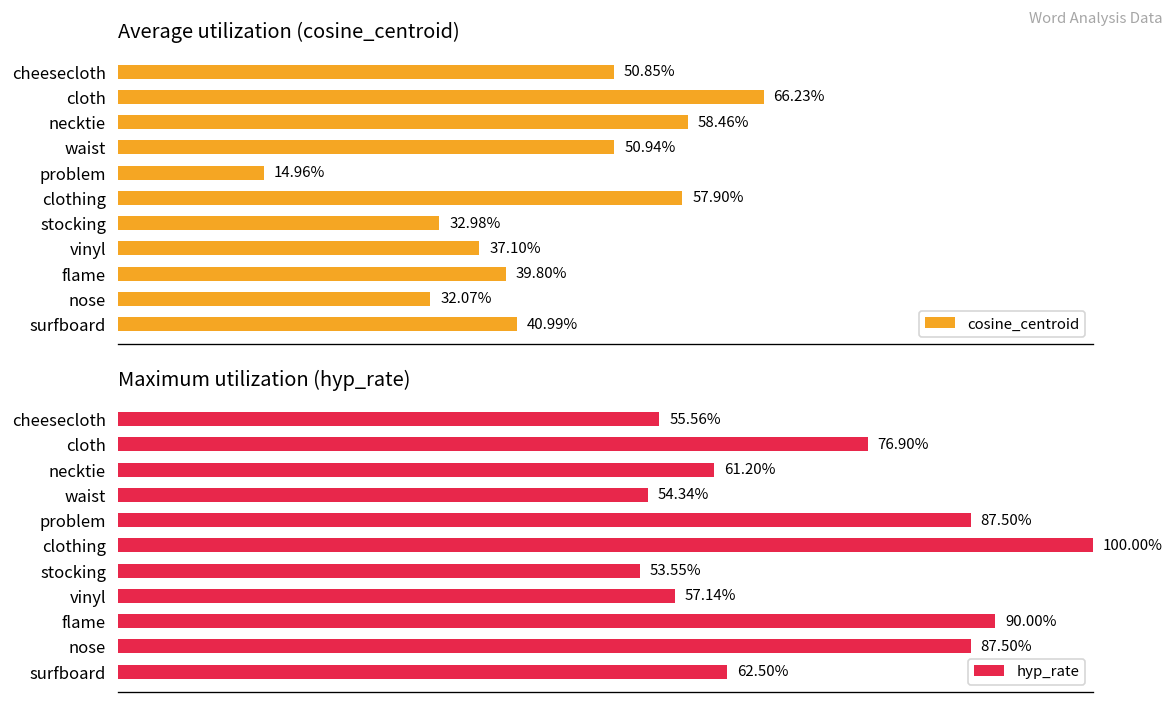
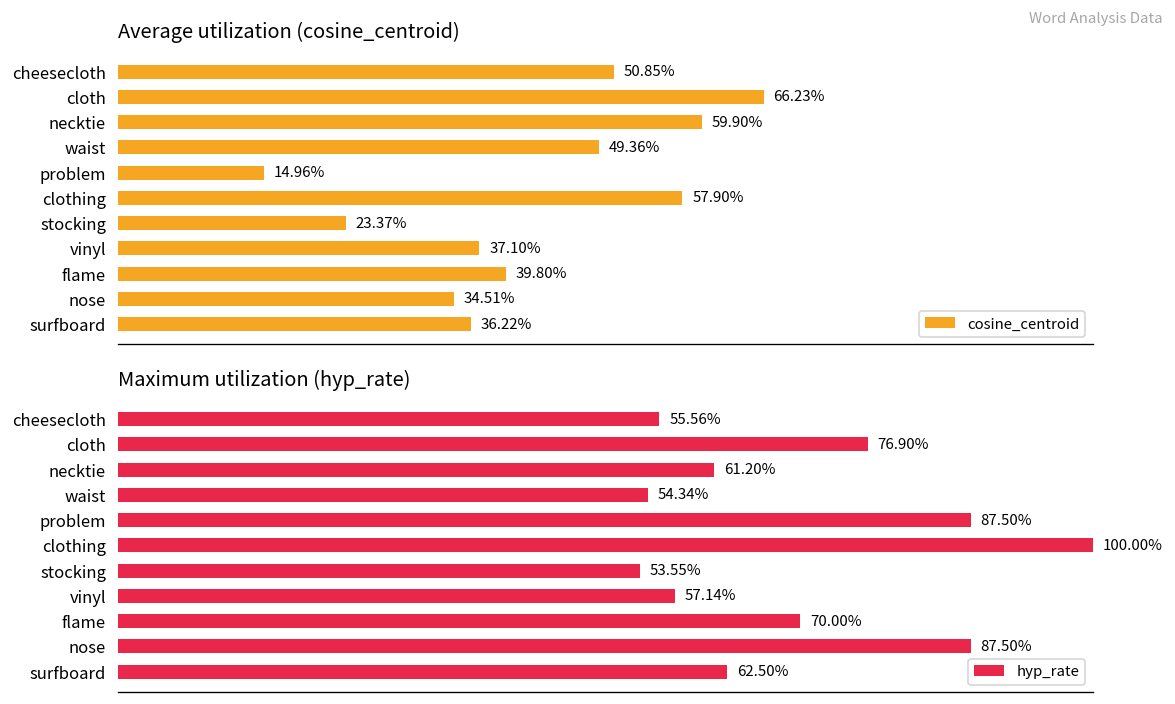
Average utilization (cosine_centroid), necktie: 58.46% -> 59.90%
Average utilization (cosine_centroid), waist: 50.94% -> 49.36%
Average utilization (cosine_centroid), stocking: 32.98% -> 23.37%
Average utilization (cosine_centroid), nose: 32.07% -> 34.51%
Average utilization (cosine_centroid), surfboard: 40.99% -> 36.22%
Maximum utilization (hyp_rate), flame: 90.00% -> 70.00%
